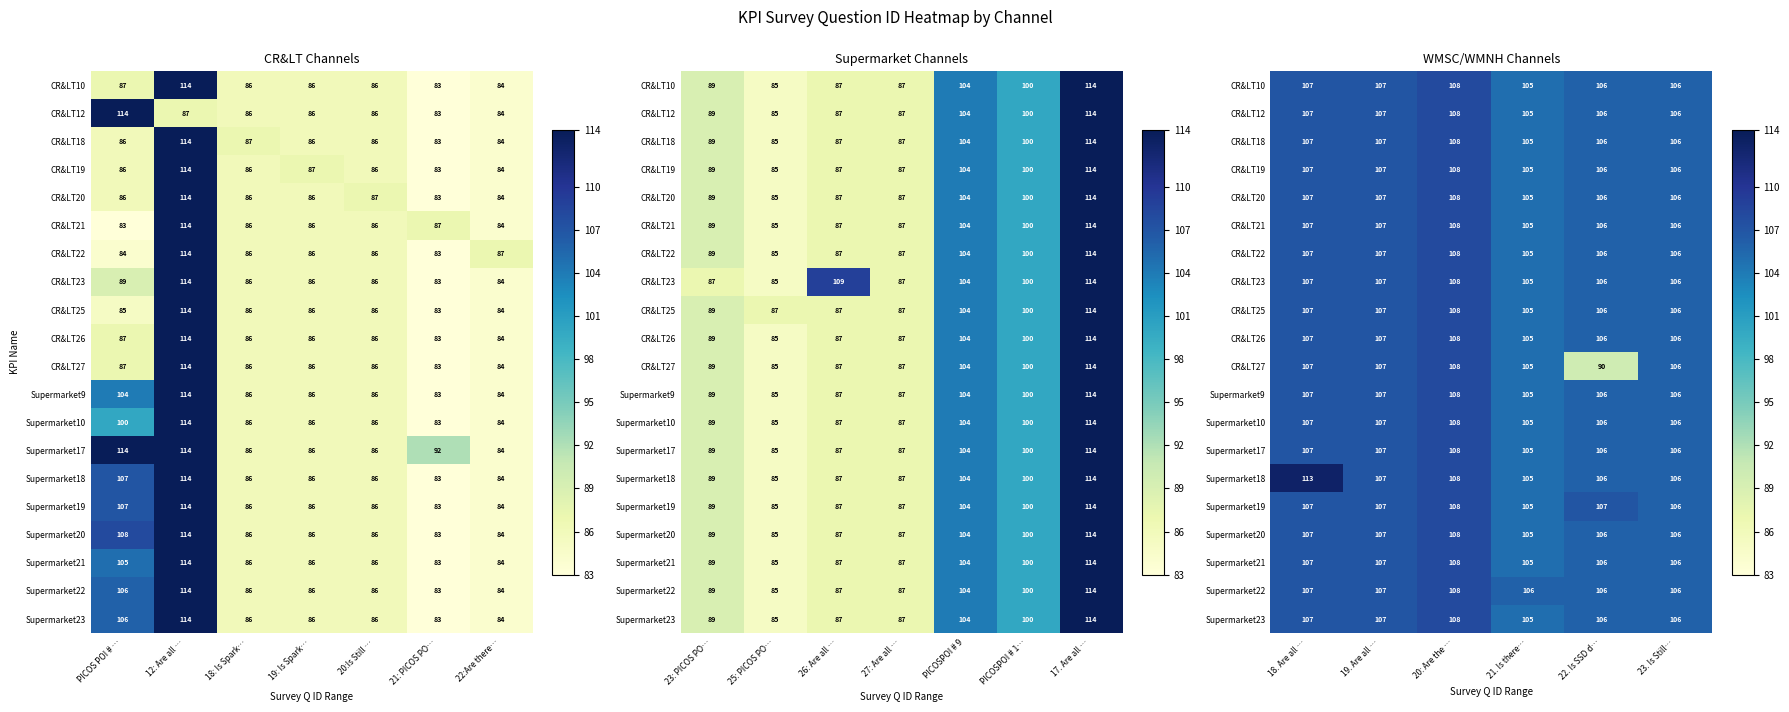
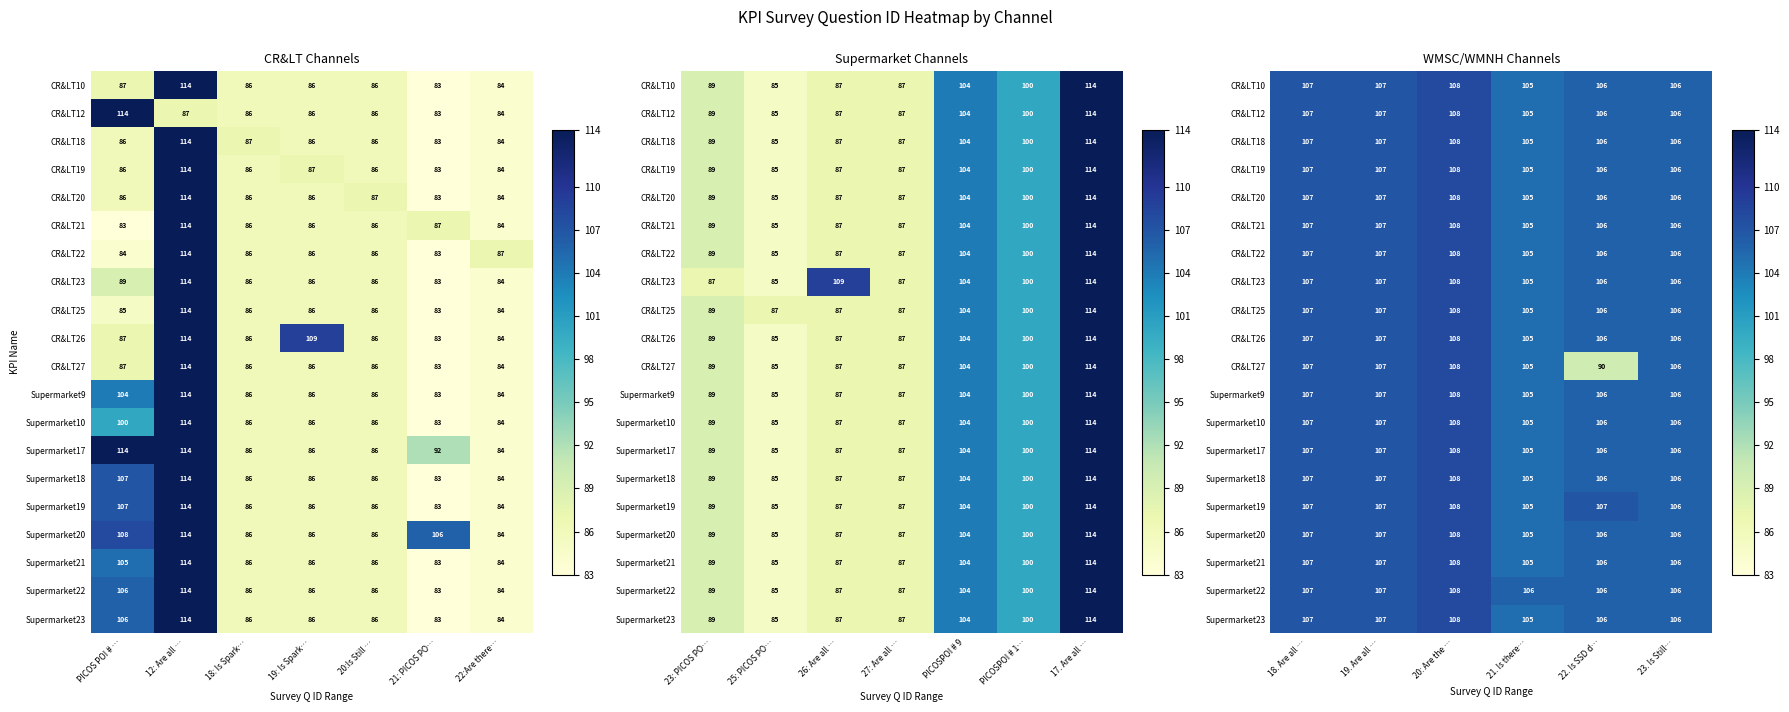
CR&LT Channels, CR&LT26, 19: Is Spark…: 86 -> 109
CR&LT Channels, Supermarket20, 21: PICOS PO…: 83 -> 106
WMSC/WMNH Channels, Supermarket18, 18. Are all …: 113 -> 107
